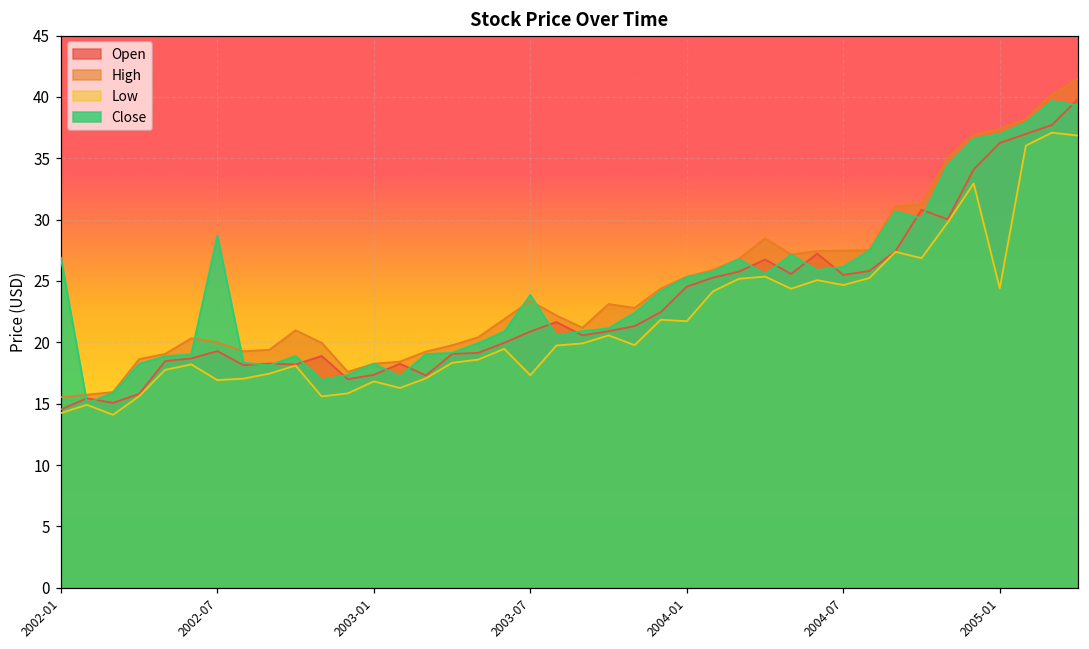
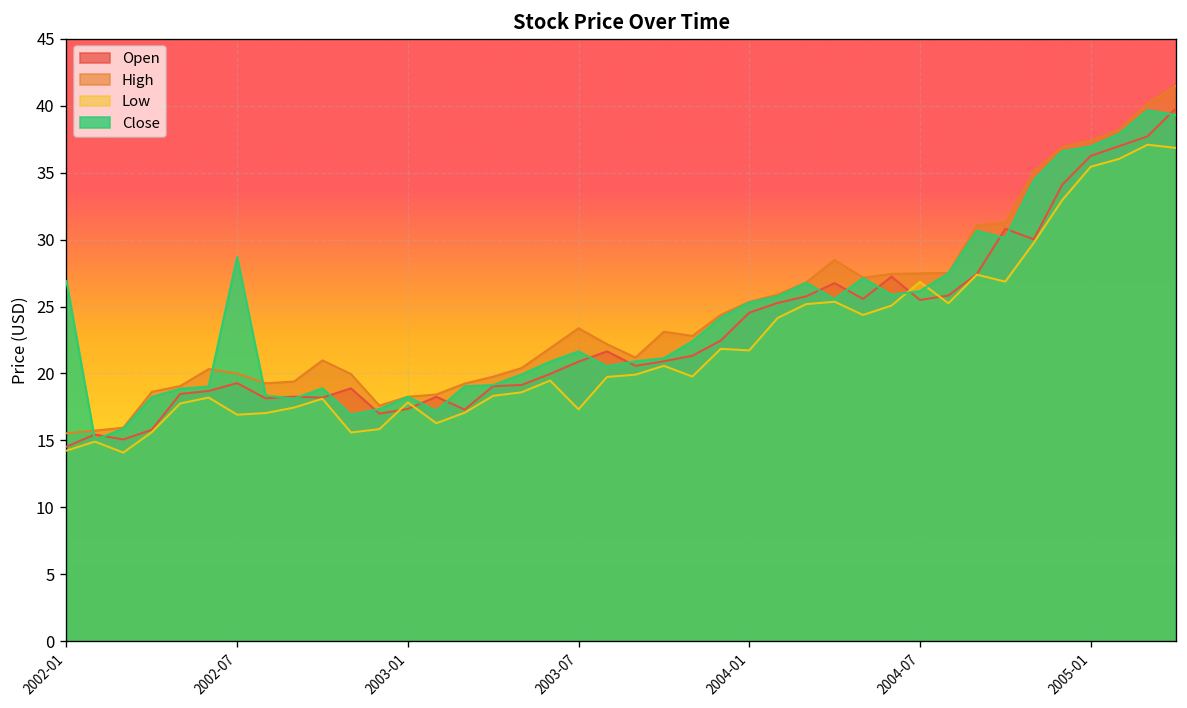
Low, 2003-01: 16.8 -> 17.8
Close, 2003-07: 23.9 -> 21.7
Low, 2004-07: 24.7 -> 26.8
Low, 2005-01: 24.4 -> 35.4
